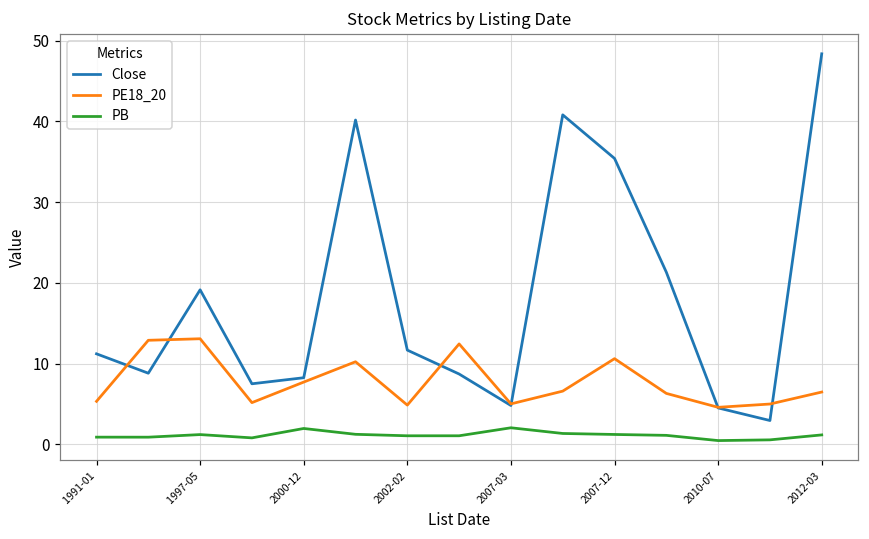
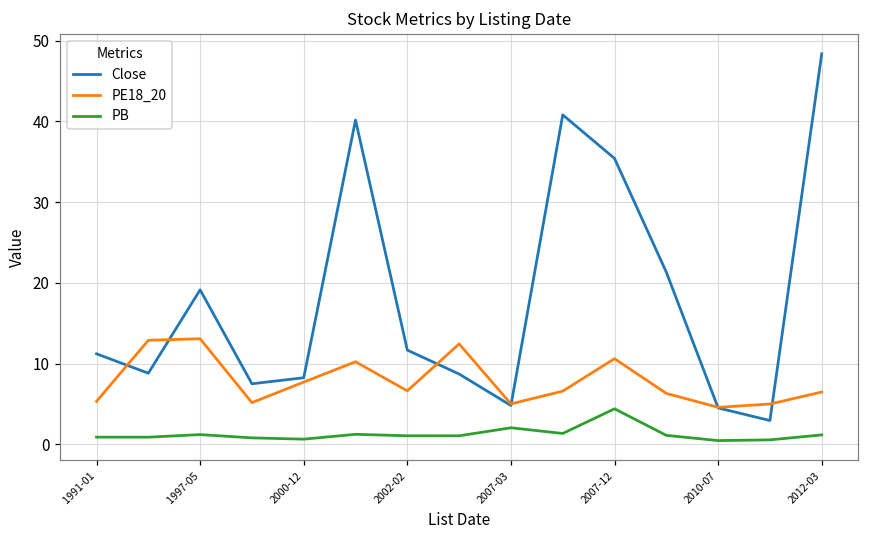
PB, 2000-12: 2 -> 1
PE18_20, 2002-02: 5 -> 7
PB, 2007-12: 1 -> 4
